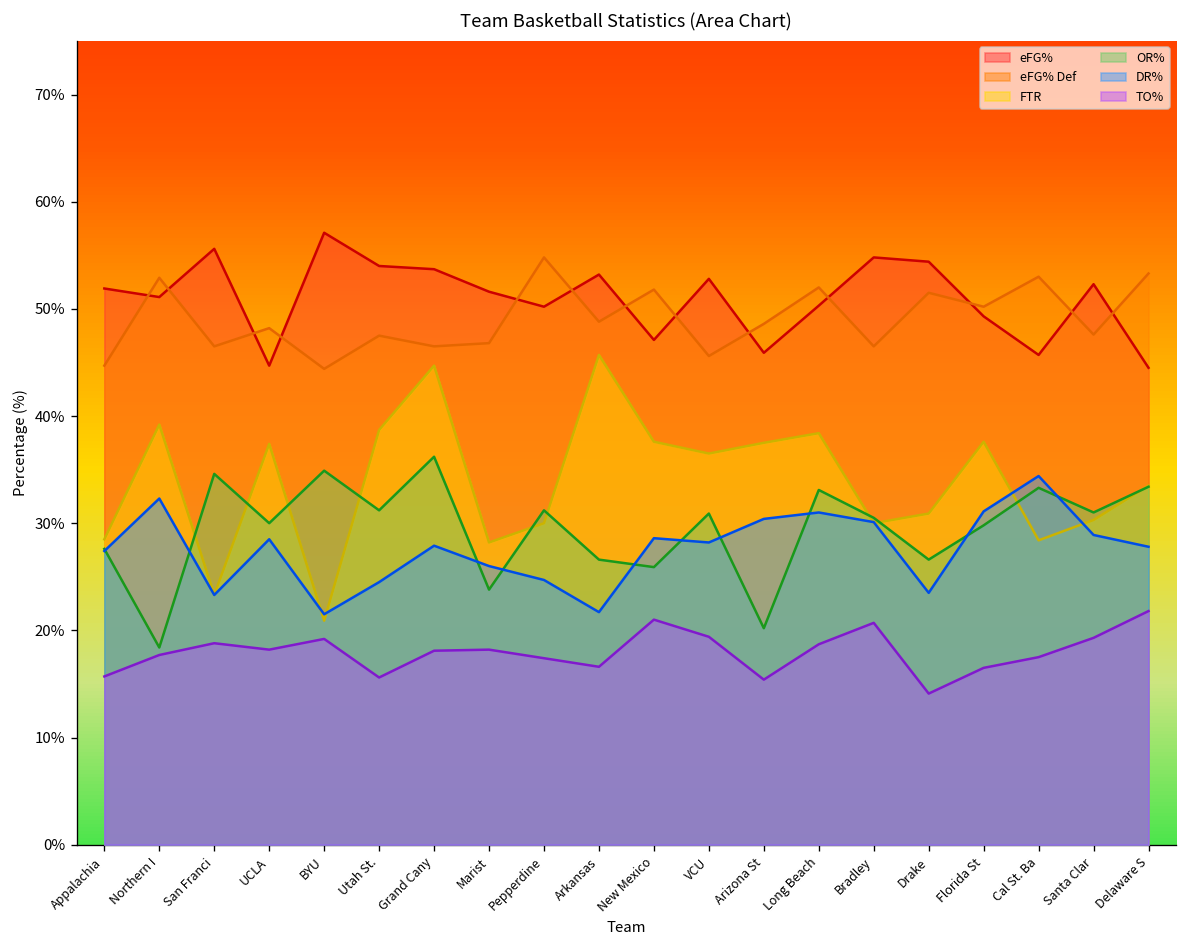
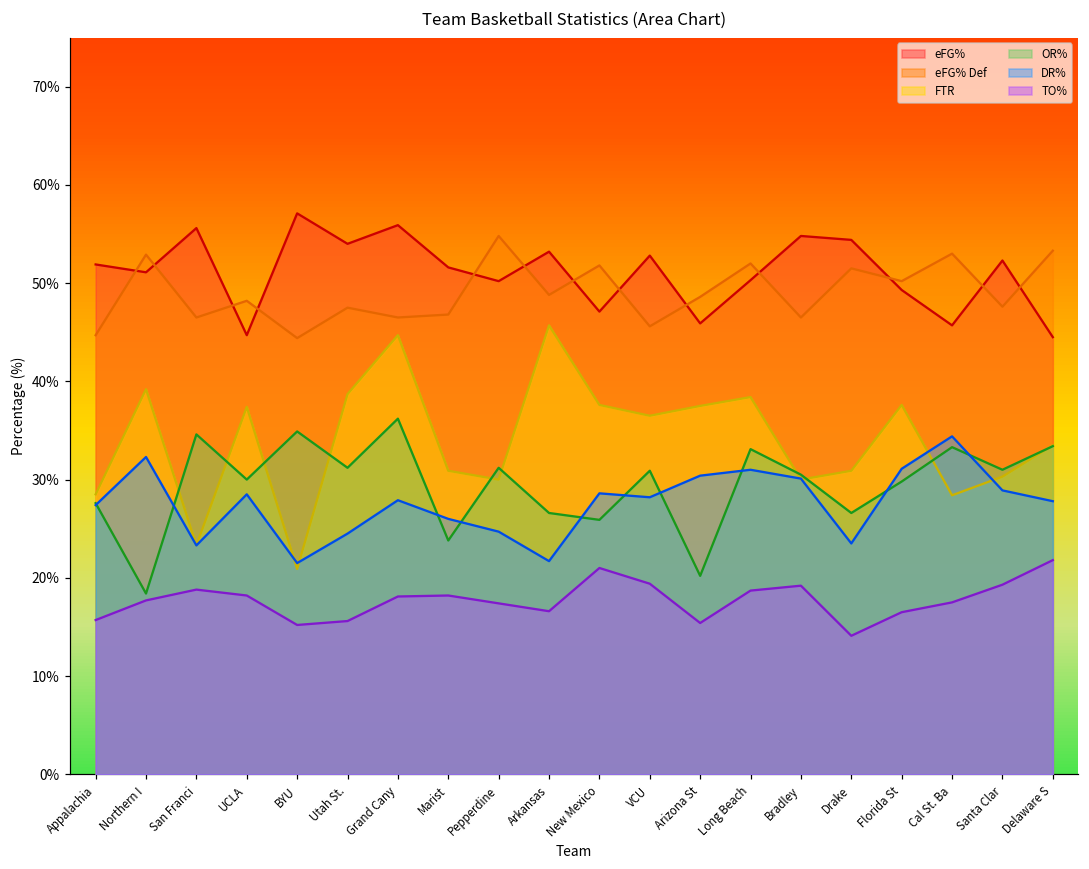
TO%, BYU: 19% -> 15%
eFG%, Grand Cany: 54% -> 56%
FTR, Marist: 28% -> 31%
TO%, Bradley: 21% -> 19%
